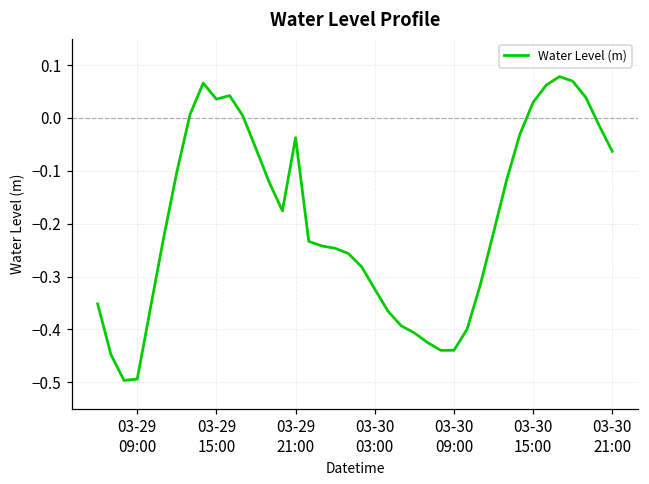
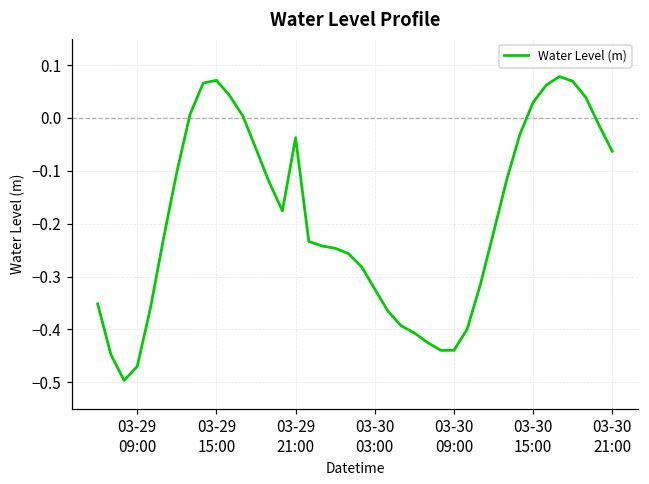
03-29 09:00: -0.49 -> -0.47
03-29 15:00: 0.04 -> 0.07
